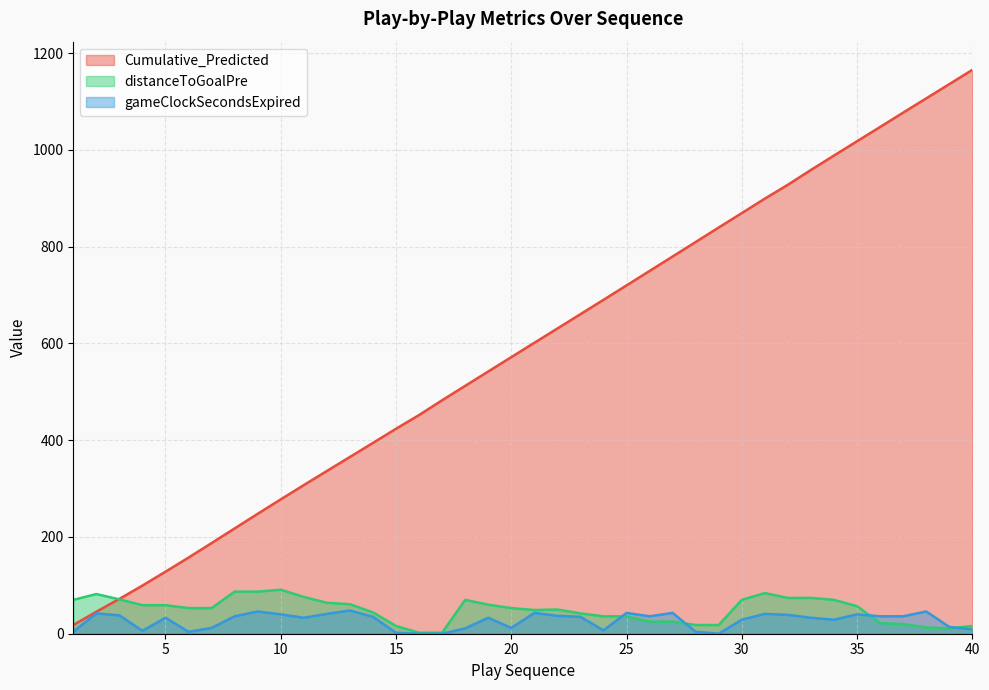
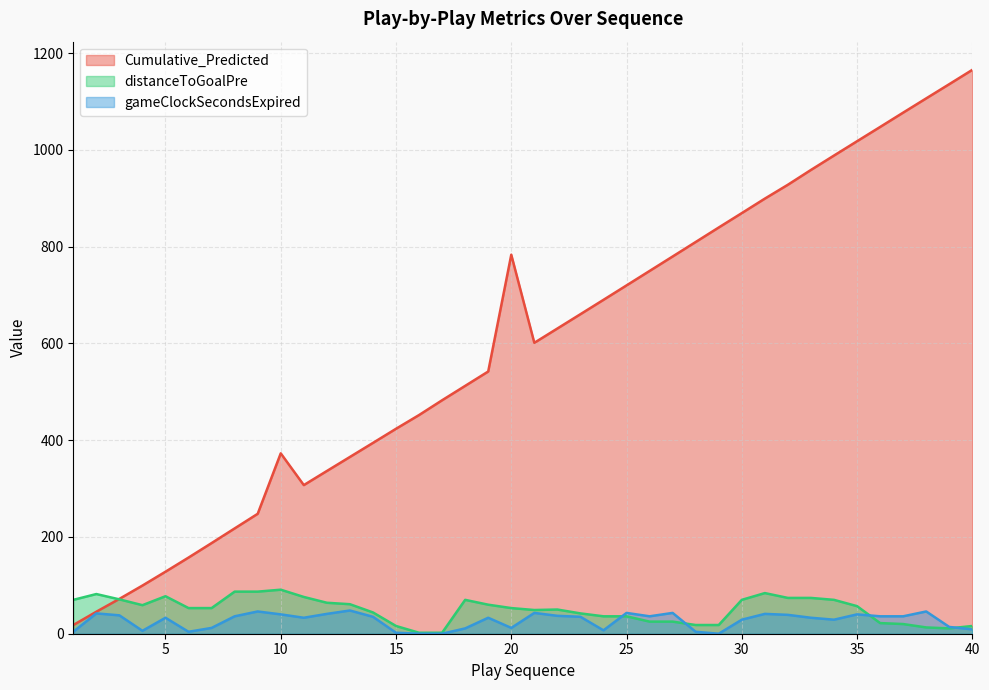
distanceToGoalPre, 5: 60 -> 80
Cumulative_Predicted, 10: 280 -> 370
Cumulative_Predicted, 20: 570 -> 780
